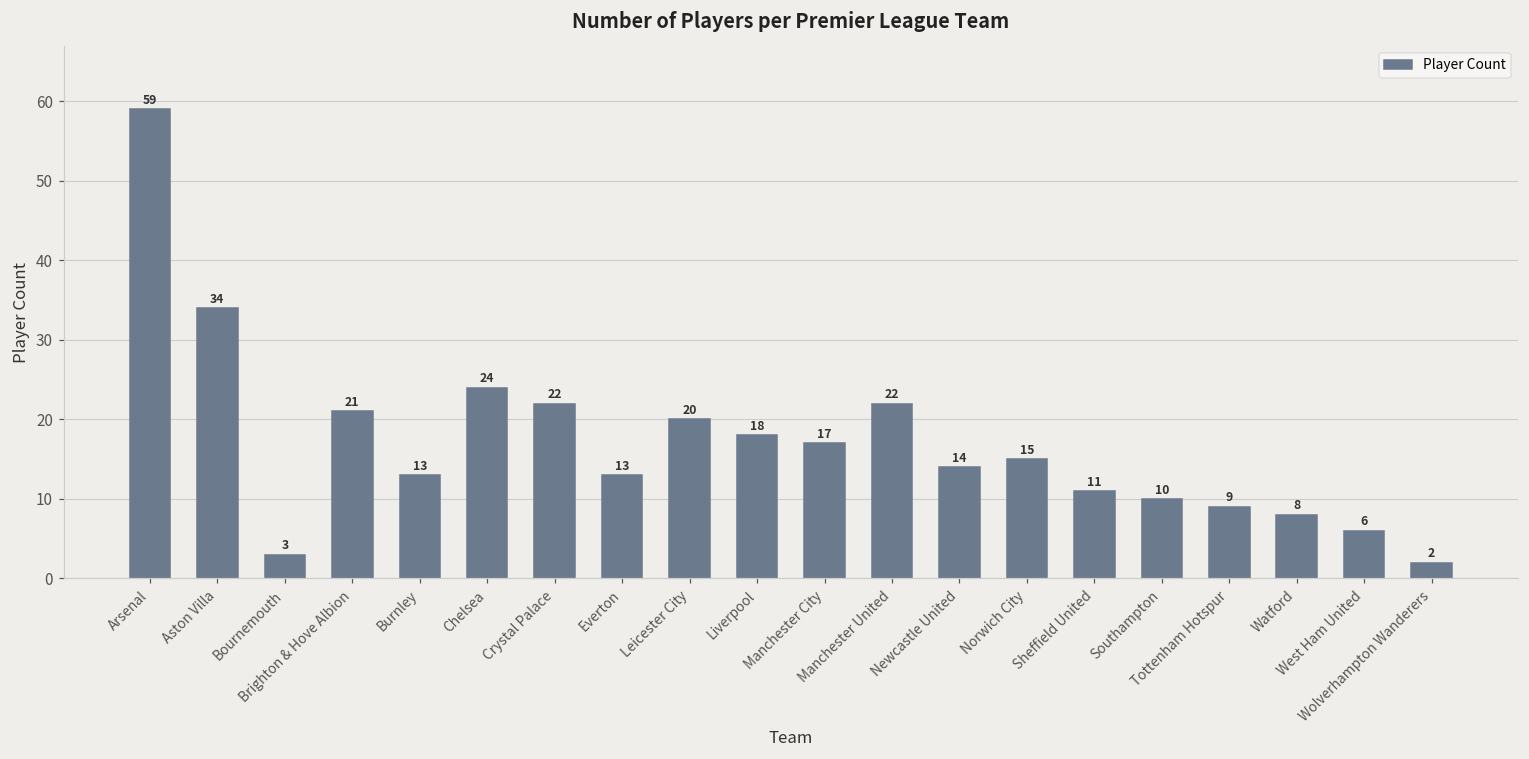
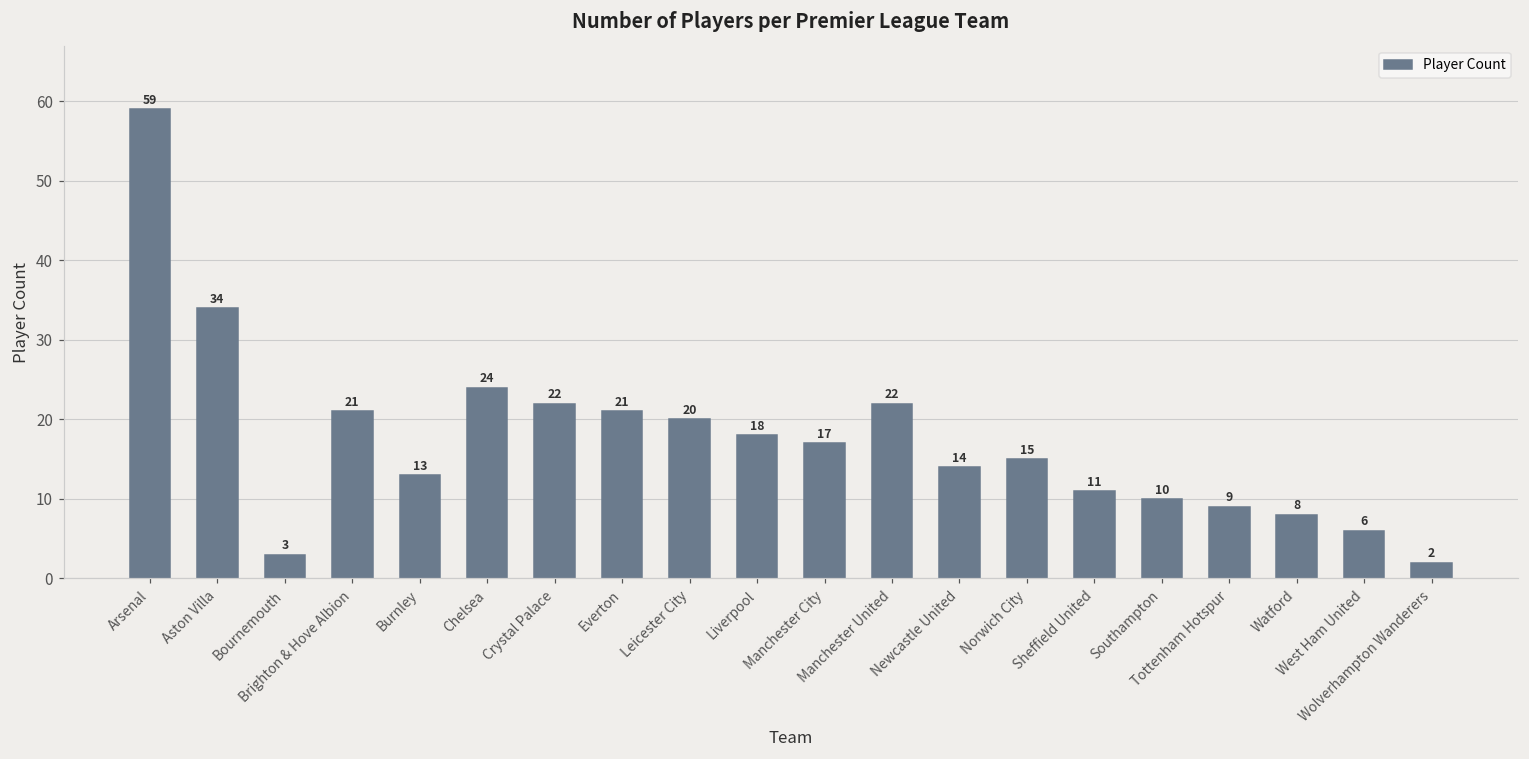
Everton: 13 -> 21
